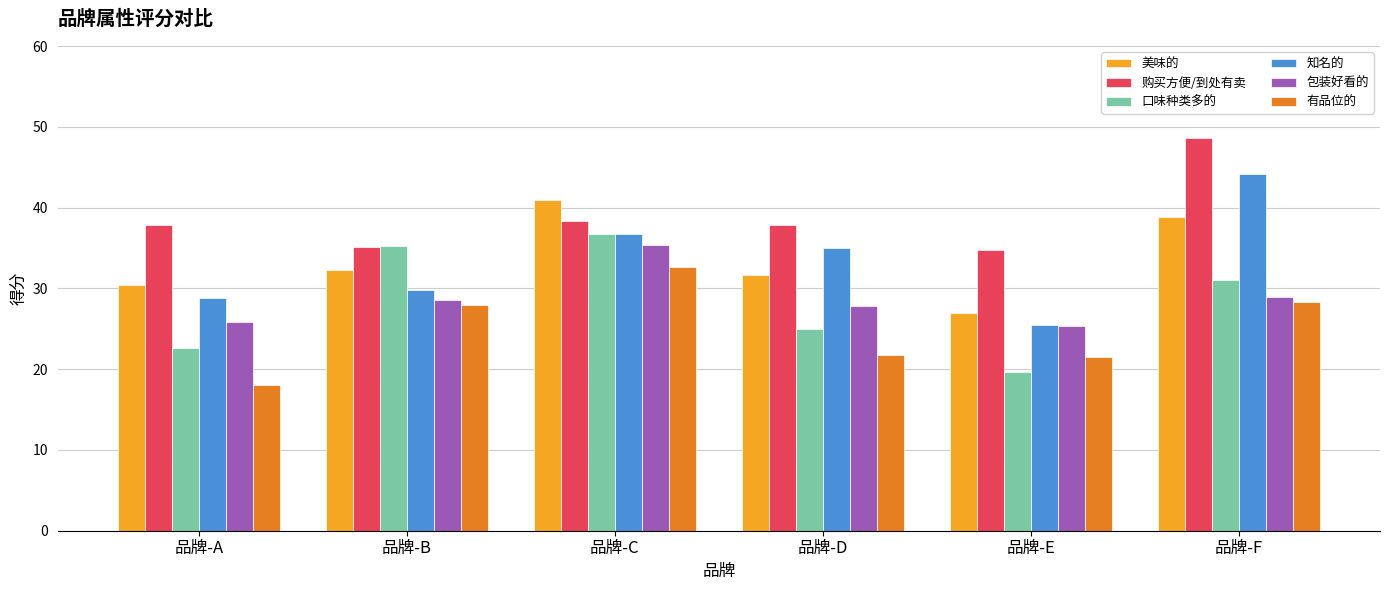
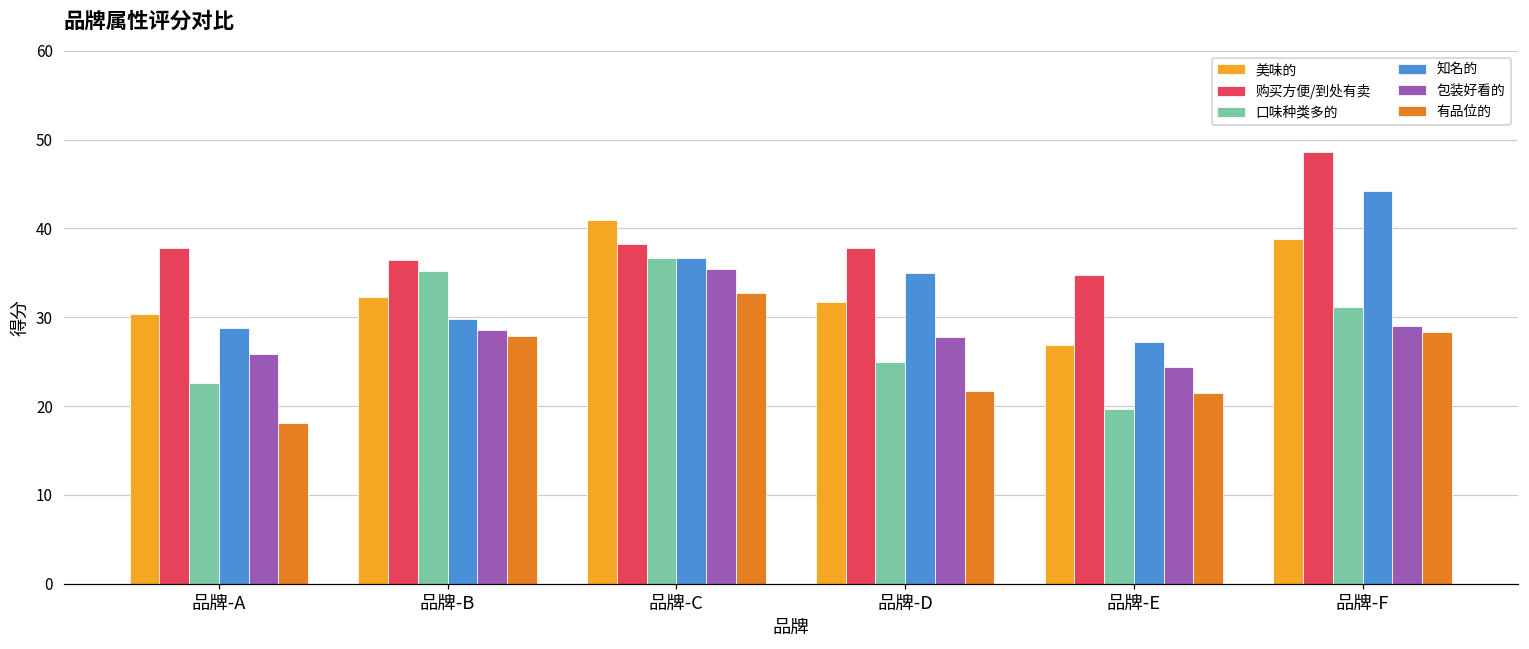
购买方便/到处有卖, 品牌-B: 35 -> 37
知名的, 品牌-E: 26 -> 27
包装好看的, 品牌-E: 25 -> 24
